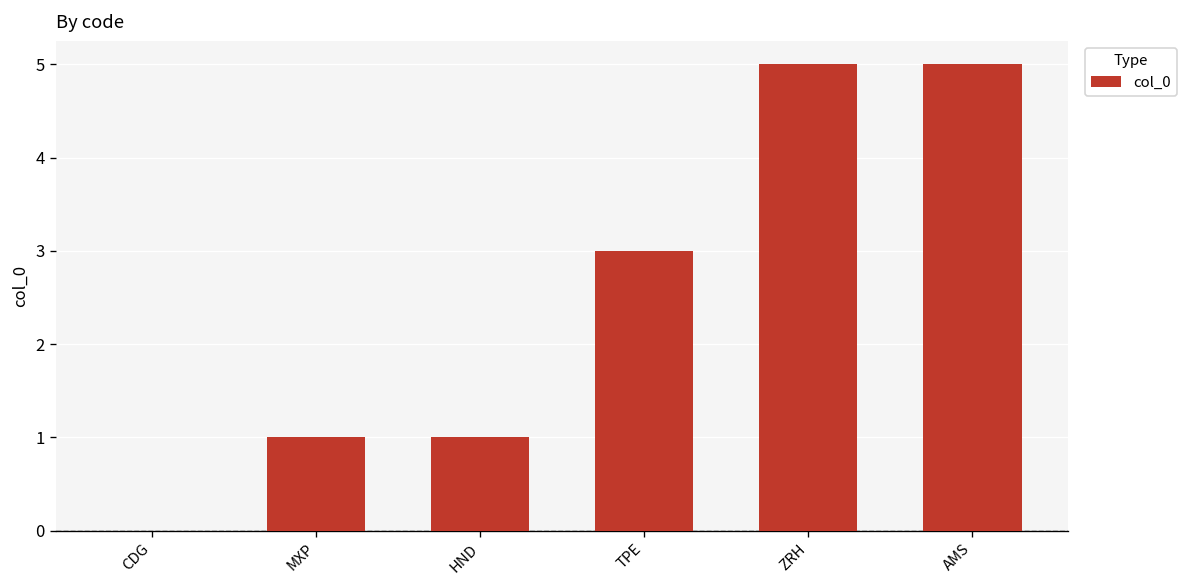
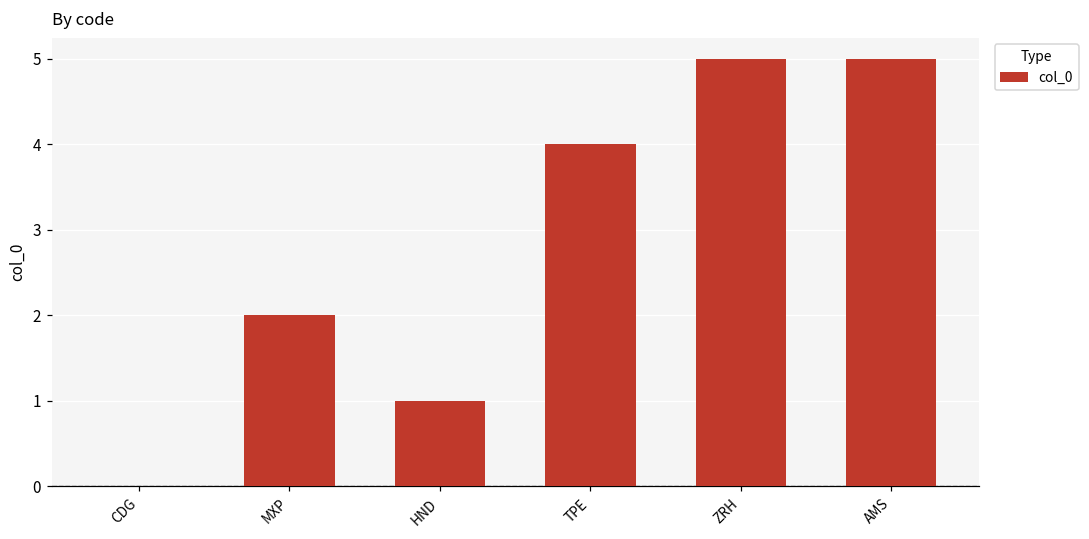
MXP: 1 -> 2
TPE: 3 -> 4
